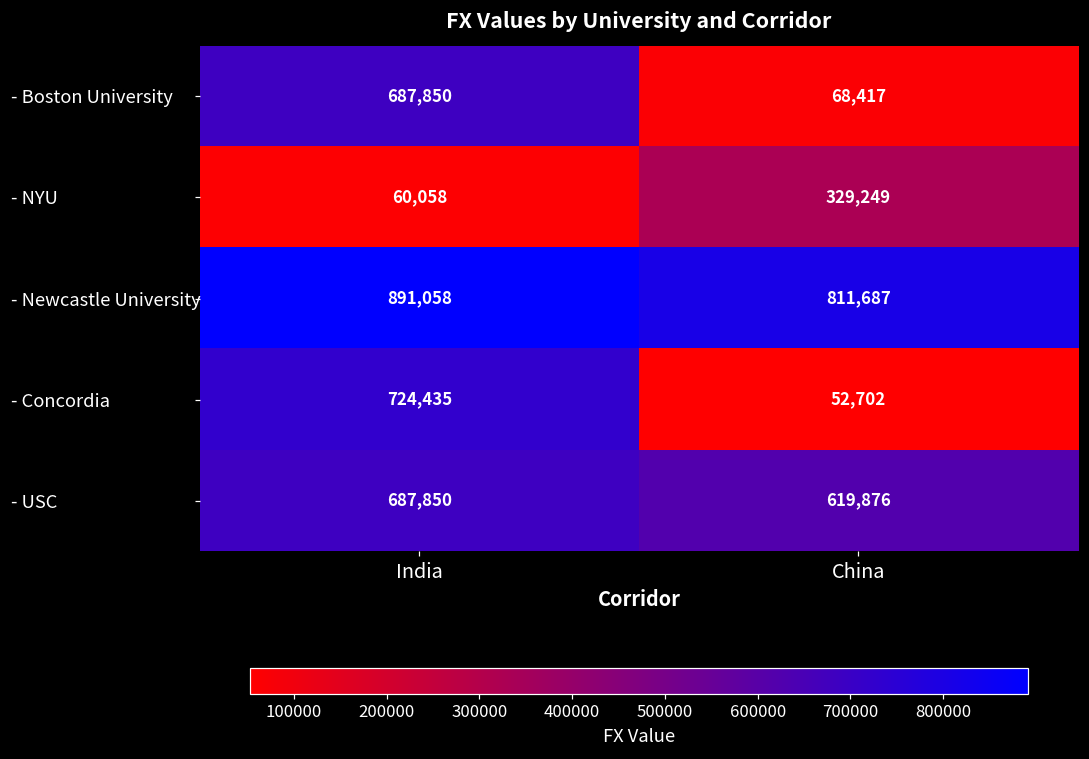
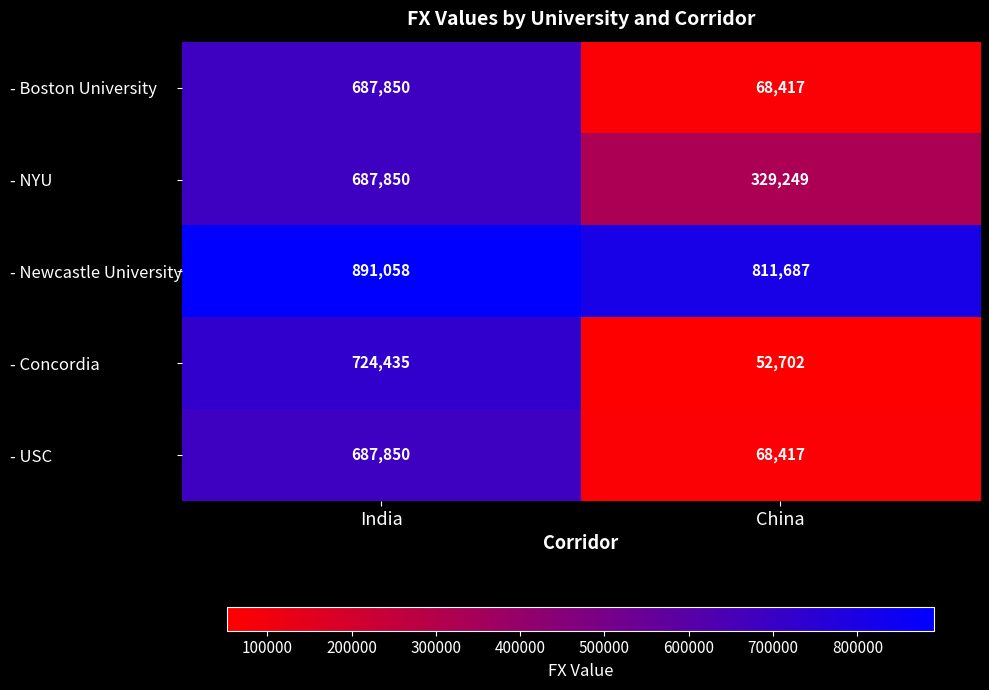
- NYU, India: 60,058 -> 687,850
- USC, China: 619,876 -> 68,417
